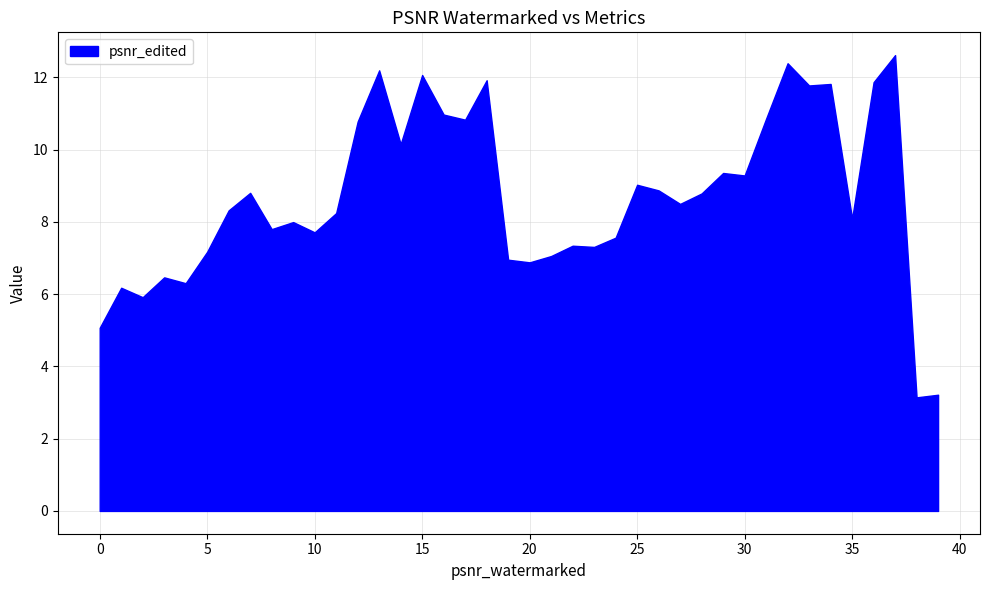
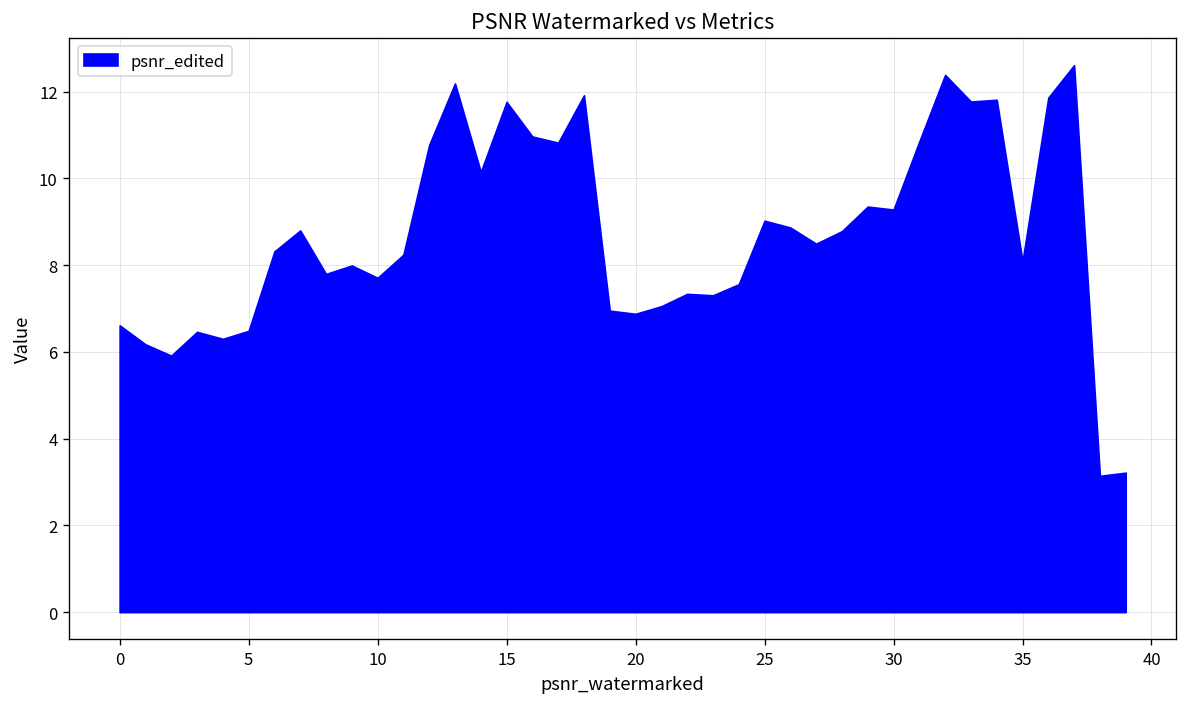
0: 5.1 -> 6.6
5: 7.2 -> 6.5
15: 12.1 -> 11.8
